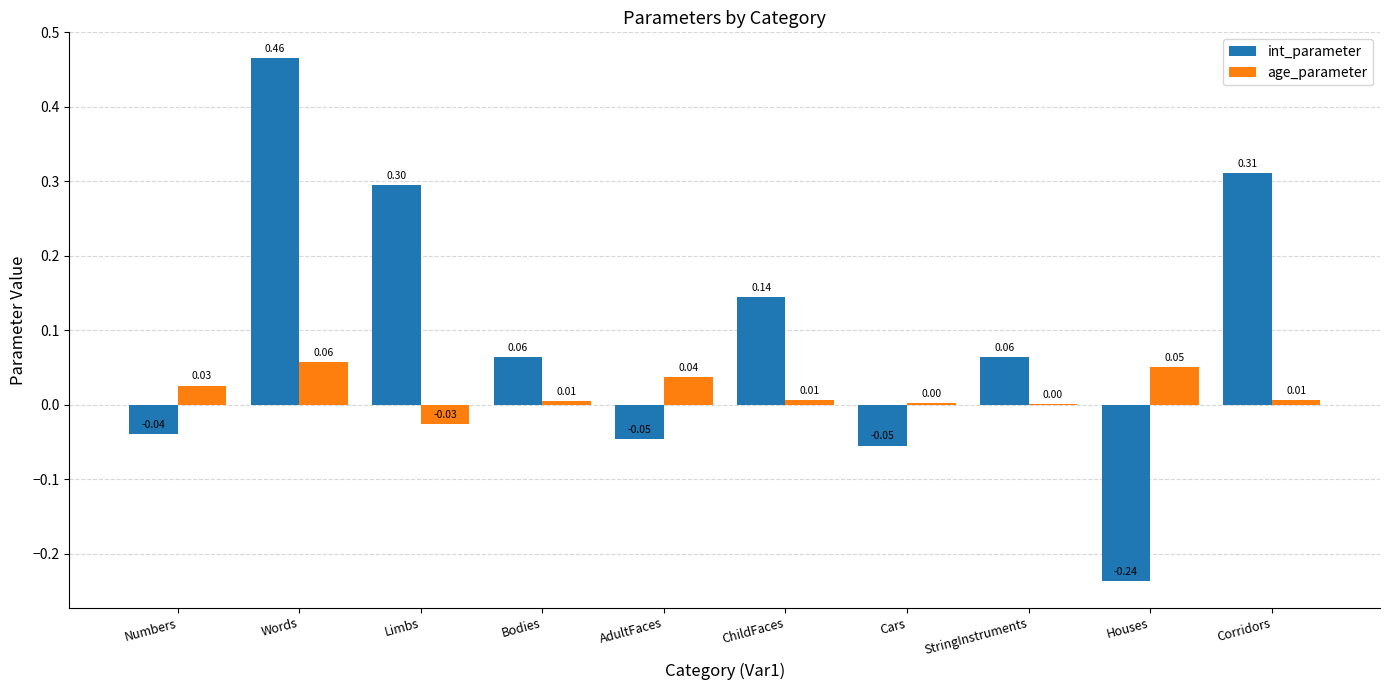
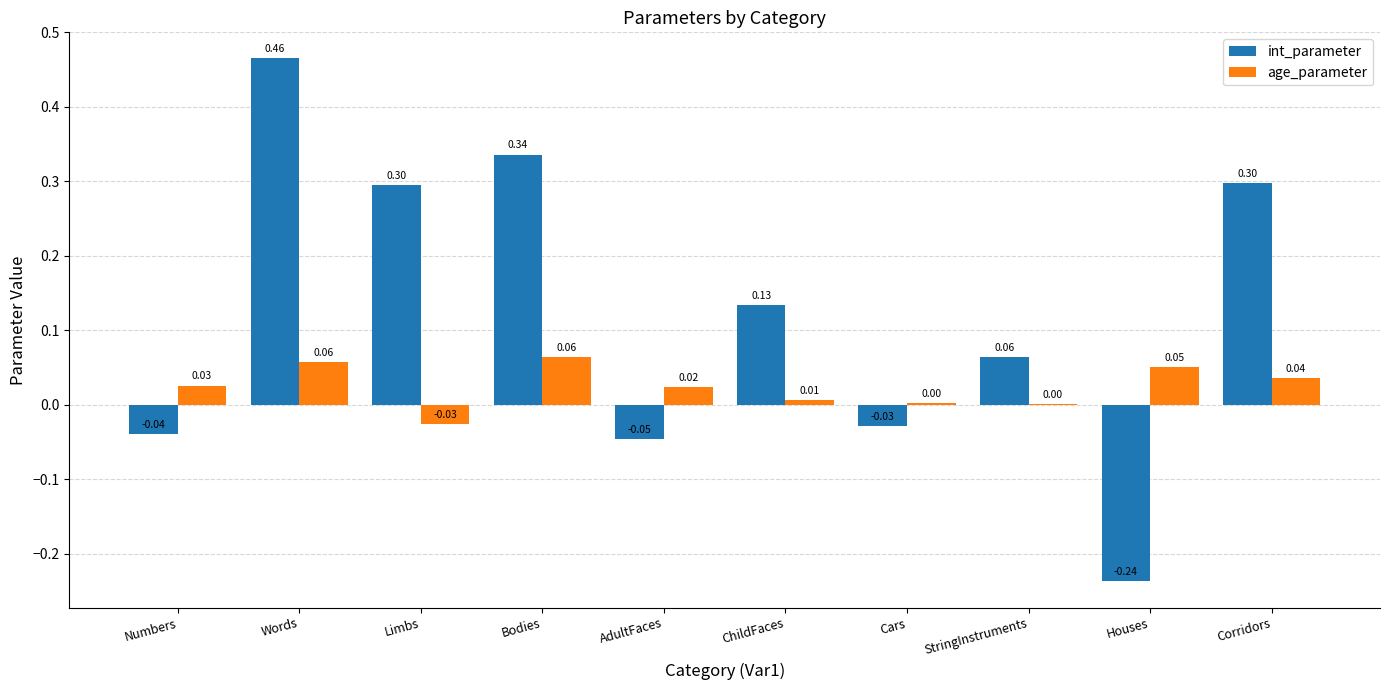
int_parameter, Bodies: 0.06 -> 0.34
age_parameter, Bodies: 0.01 -> 0.06
age_parameter, AdultFaces: 0.04 -> 0.02
int_parameter, ChildFaces: 0.14 -> 0.13
int_parameter, Cars: -0.05 -> -0.03
int_parameter, Corridors: 0.31 -> 0.30
age_parameter, Corridors: 0.01 -> 0.04
